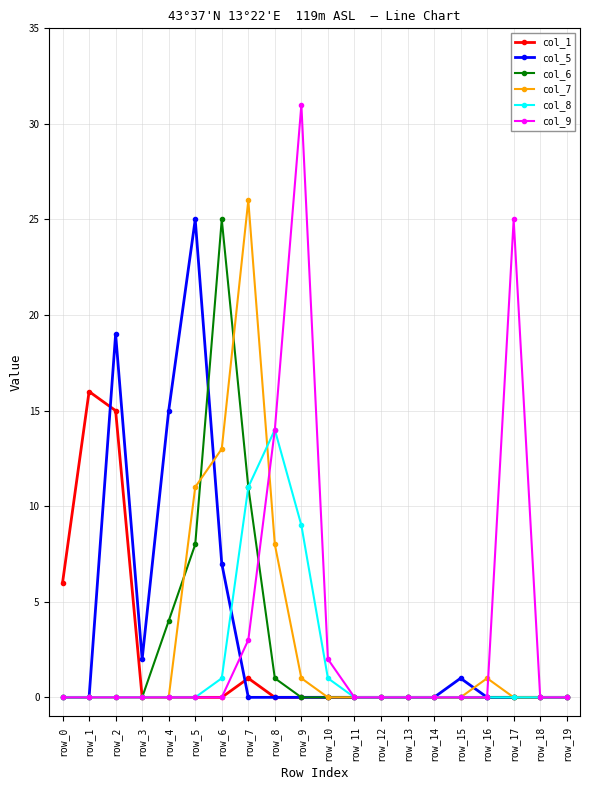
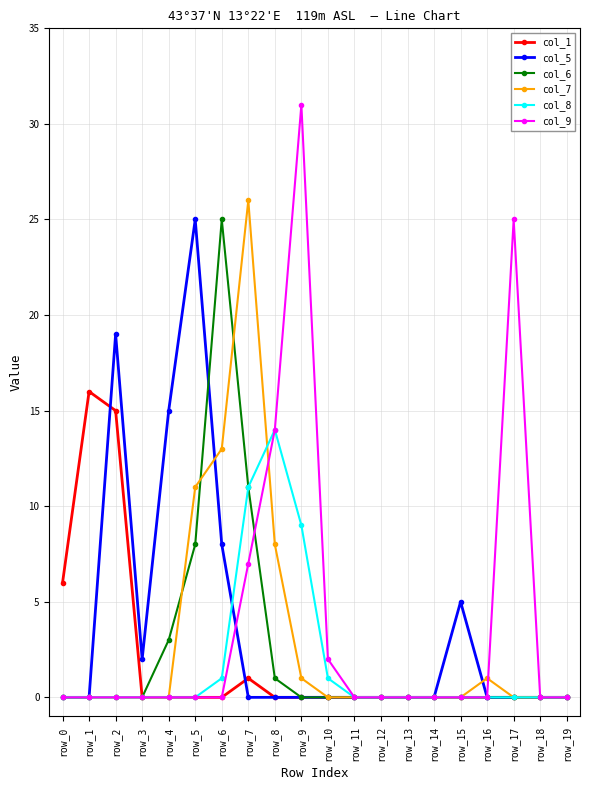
col_6, row_4: 4 -> 3
col_5, row_6: 7 -> 8
col_9, row_7: 3 -> 7
col_5, row_15: 1 -> 5
